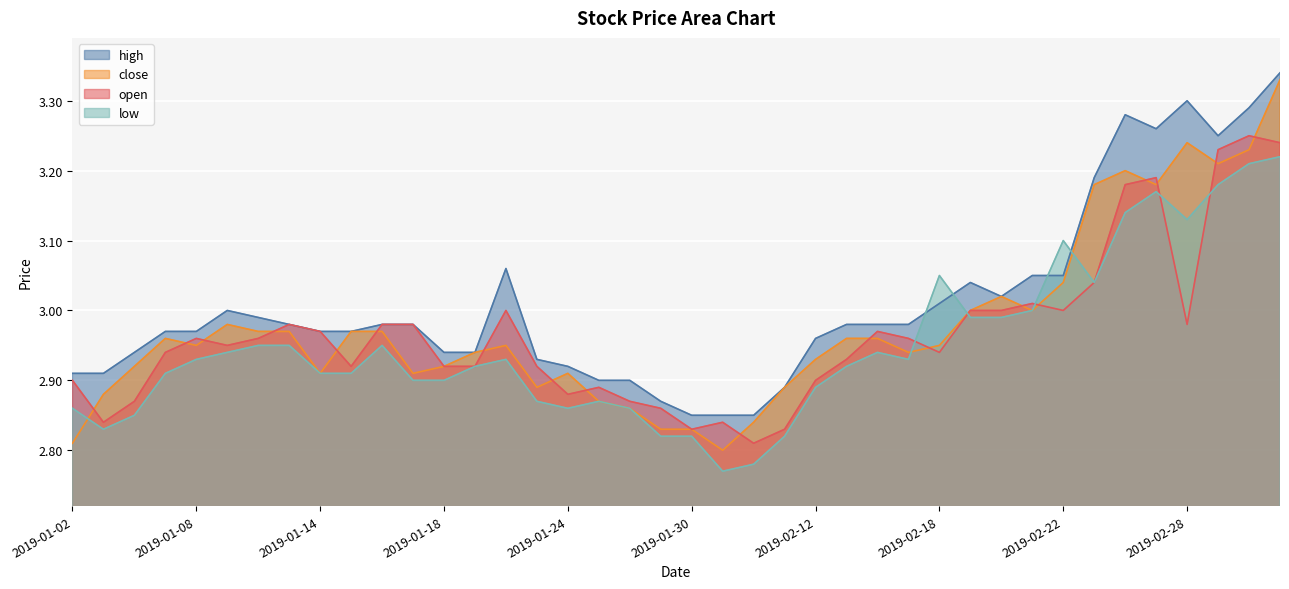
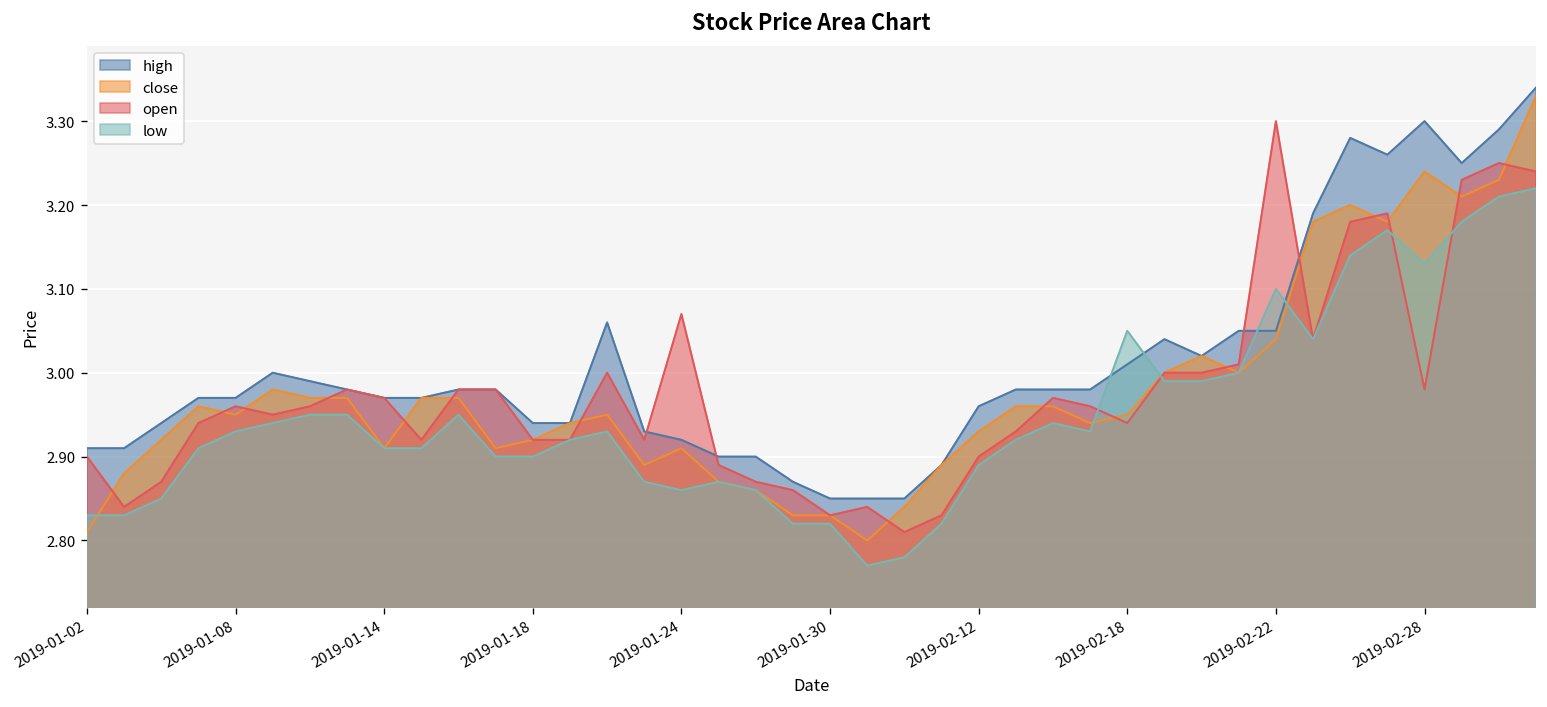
low, 2019-01-02: 2.86 -> 2.83
open, 2019-01-24: 2.88 -> 3.07
open, 2019-02-22: 3.0 -> 3.3
